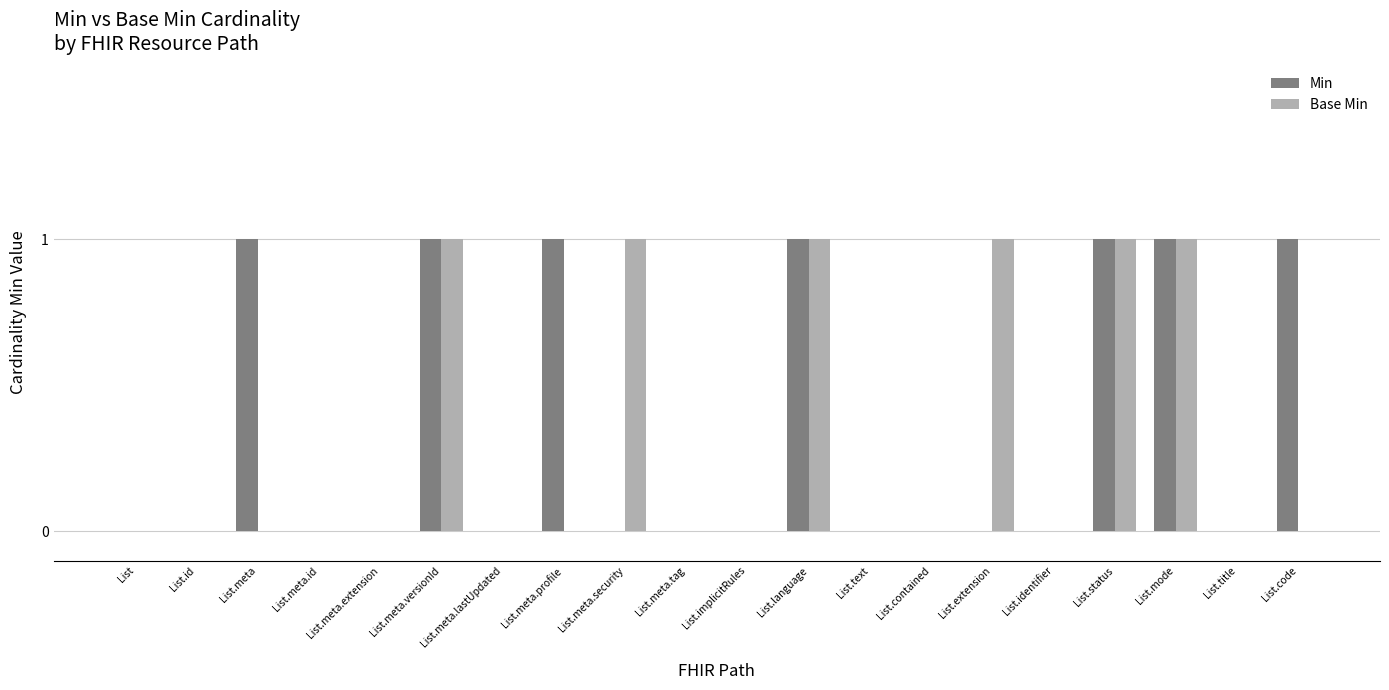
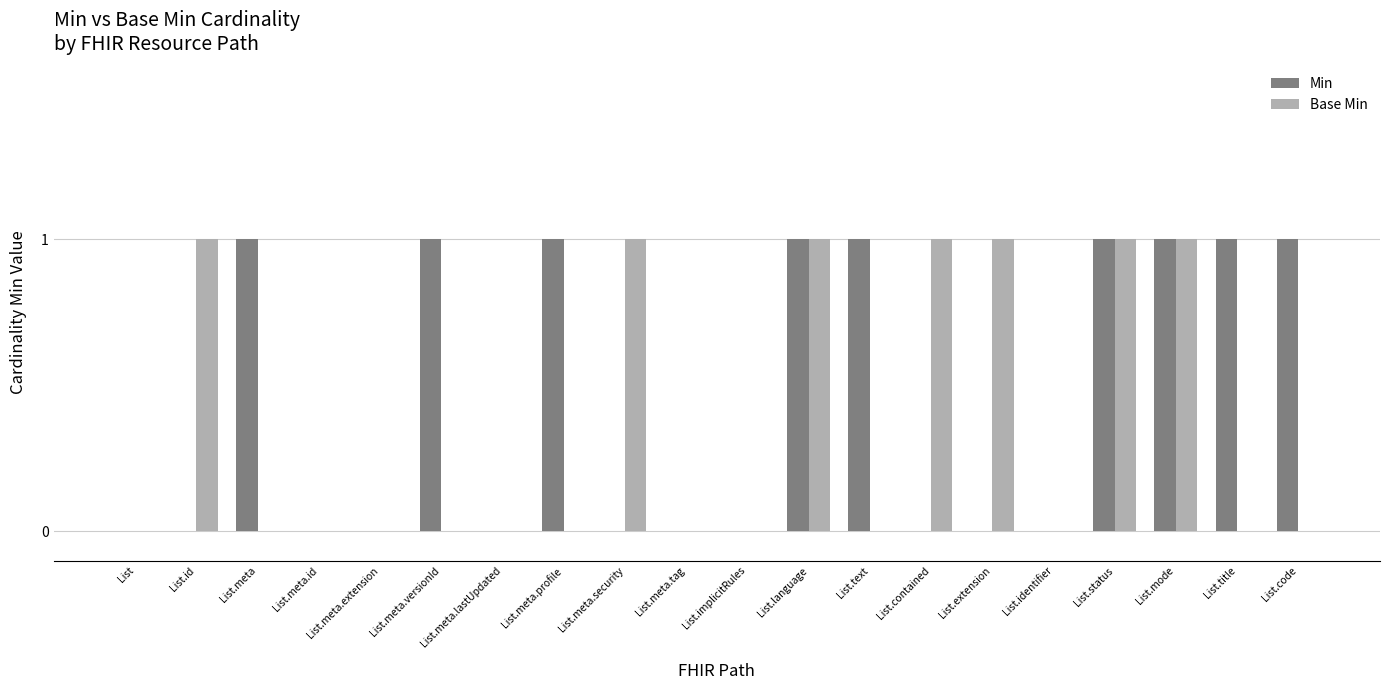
Base Min, List.id: 0 -> 1
Base Min, List.meta.versionId: 1 -> 0
Min, List.text: 0 -> 1
Base Min, List.contained: 0 -> 1
Min, List.title: 0 -> 1
